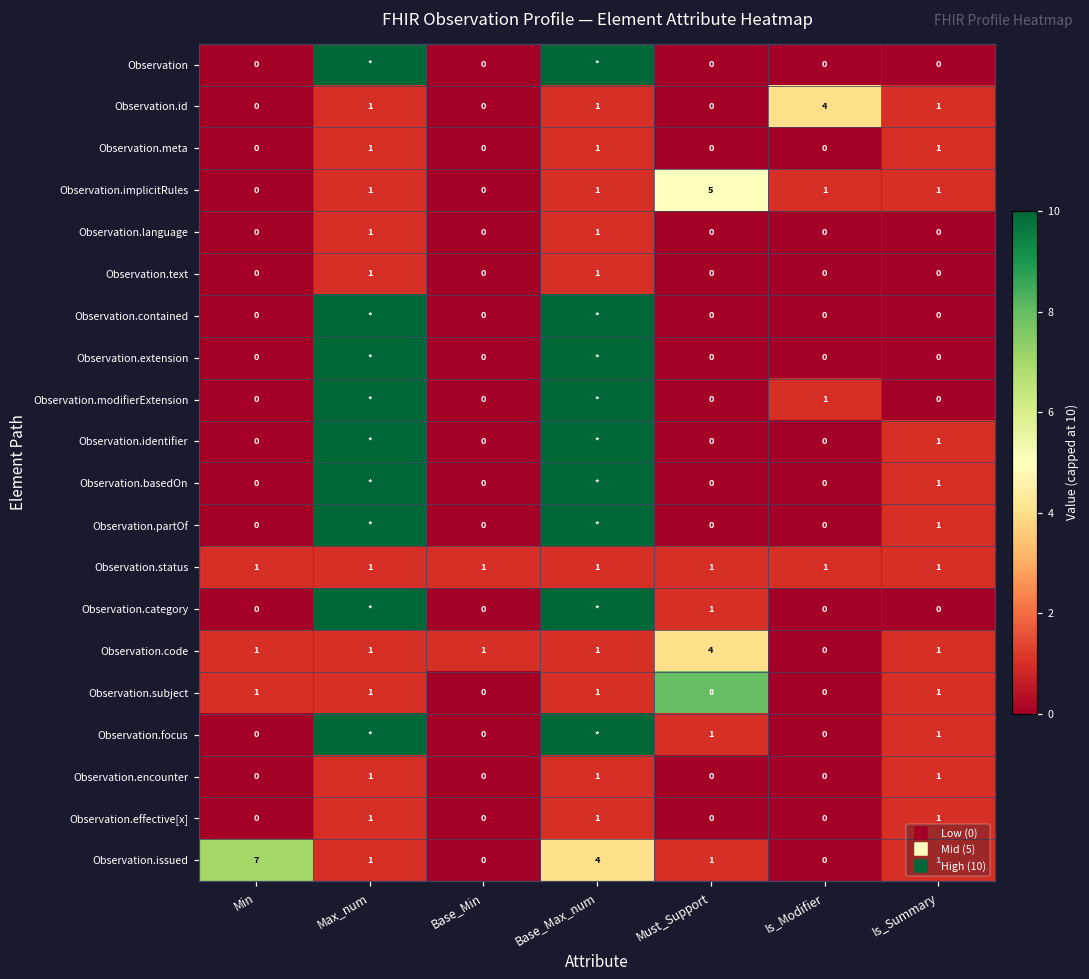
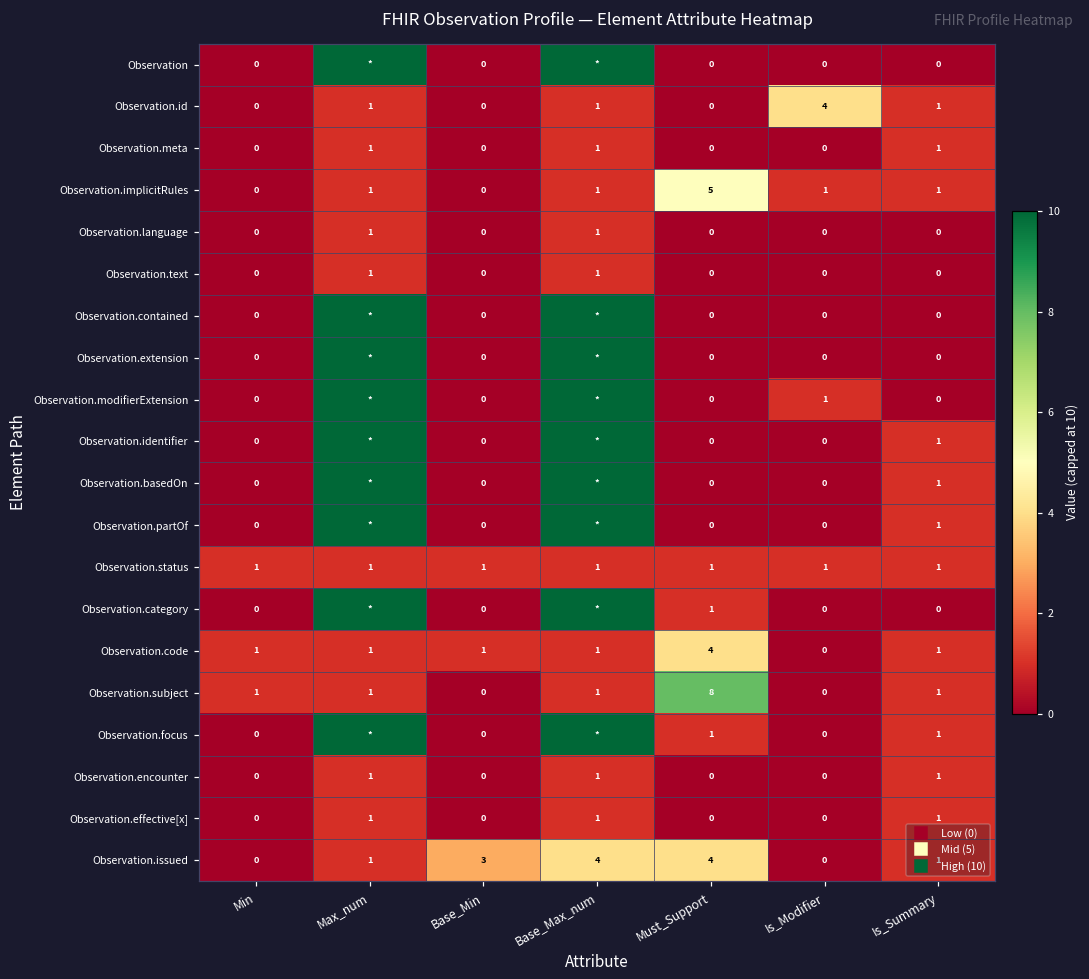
Observation.issued, Min: 7 -> 0
Observation.issued, Base_Min: 0 -> 3
Observation.issued, Must_Support: 1 -> 4
